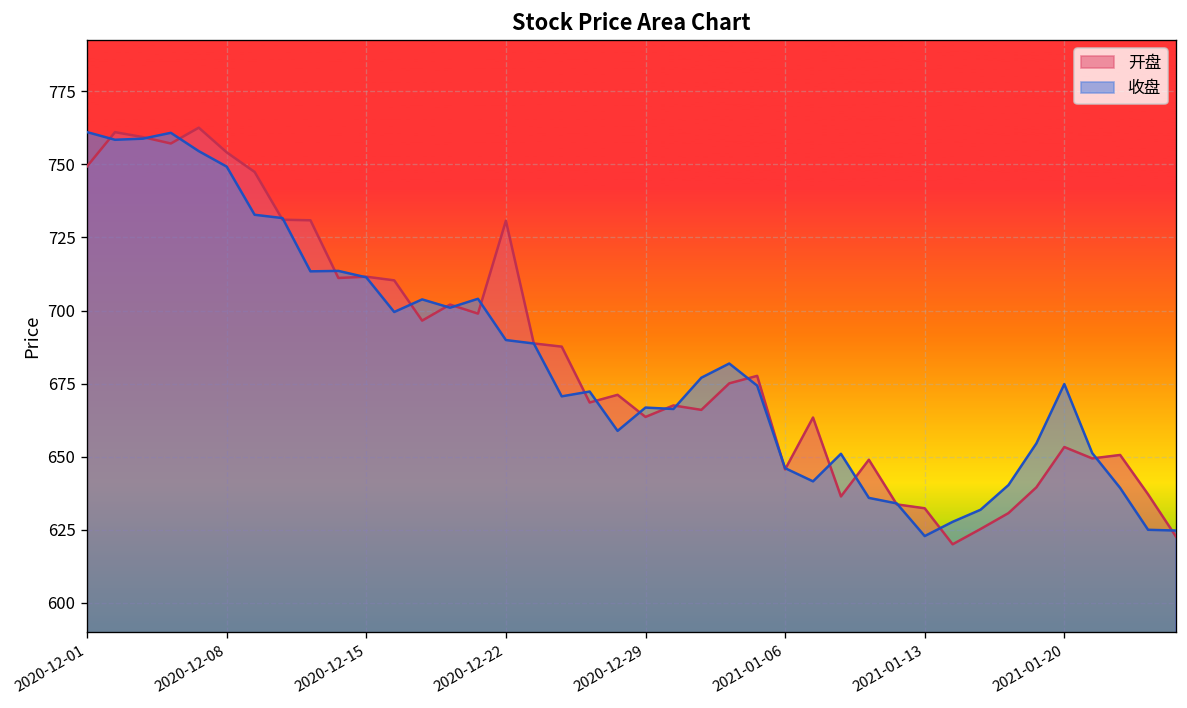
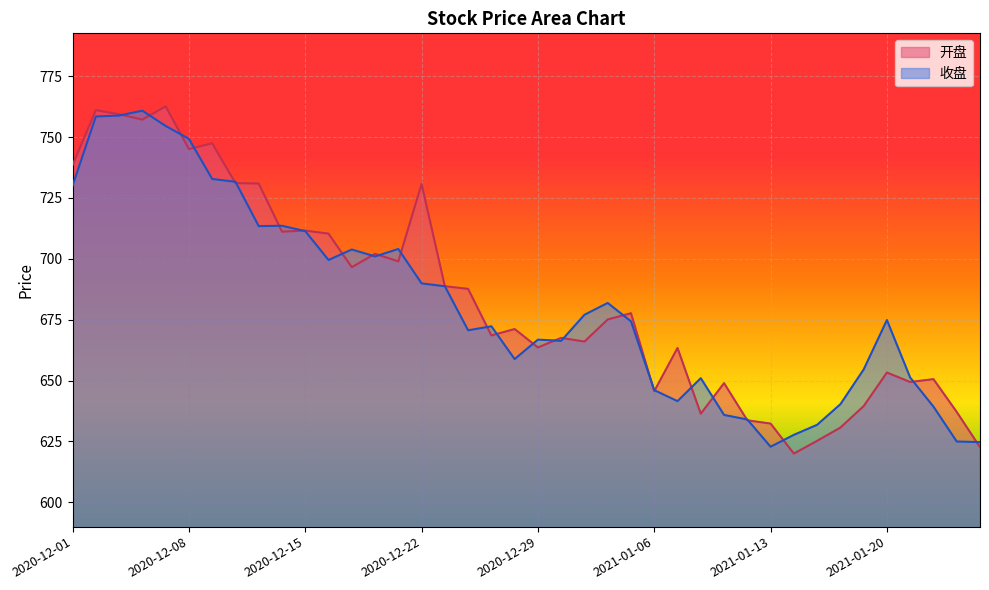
开盘, 2020-12-01: 749 -> 739
收盘, 2020-12-01: 761 -> 730
开盘, 2020-12-08: 754 -> 745
